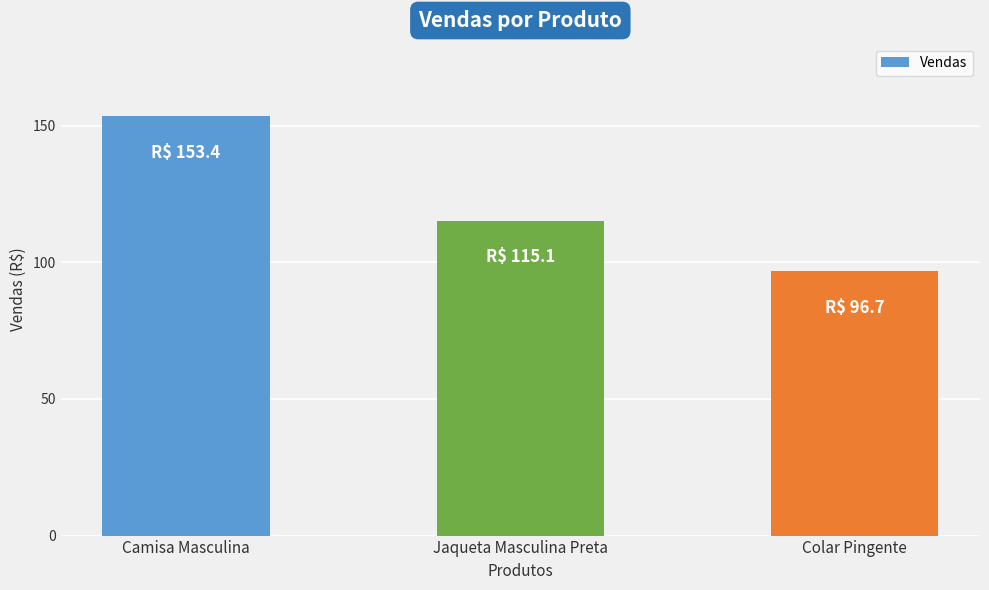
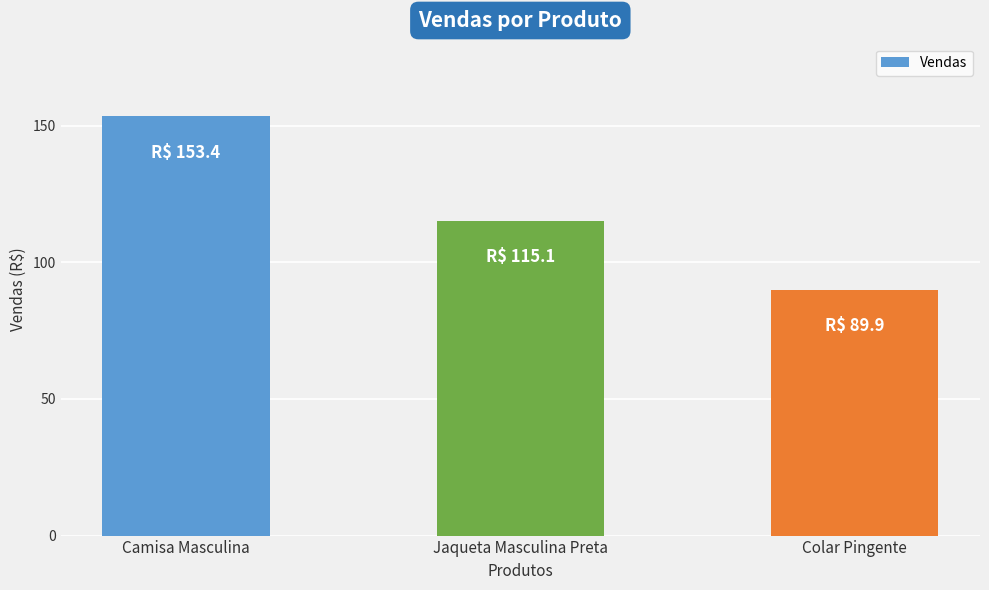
Colar Pingente: 96.7 -> 89.9
